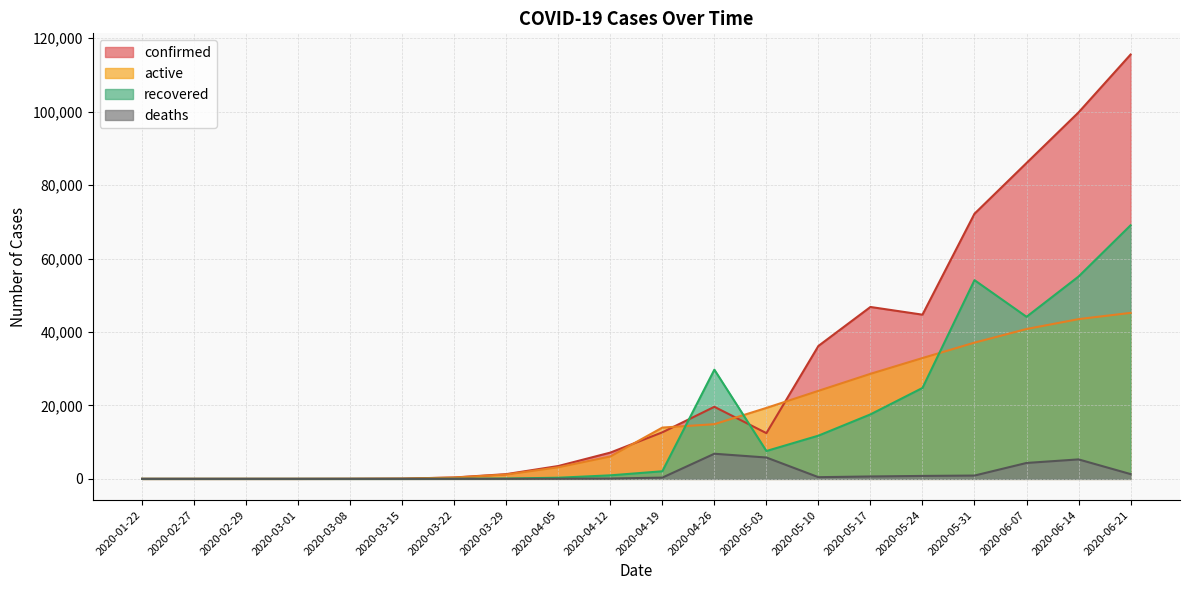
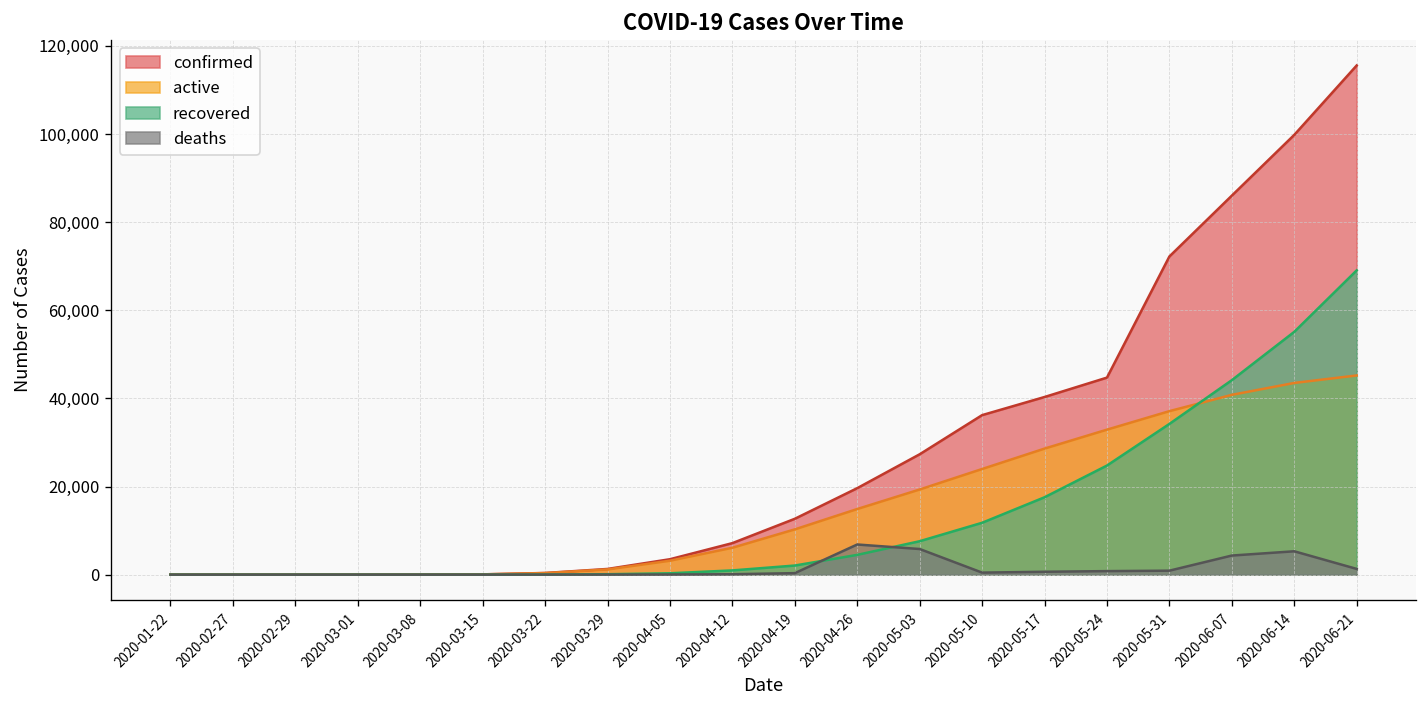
active, 2020-04-19: 14,000 -> 10,000
recovered, 2020-04-26: 30,000 -> 4,000
confirmed, 2020-05-03: 12,000 -> 27,000
confirmed, 2020-05-17: 47,000 -> 40,000
recovered, 2020-05-31: 54,000 -> 34,000
